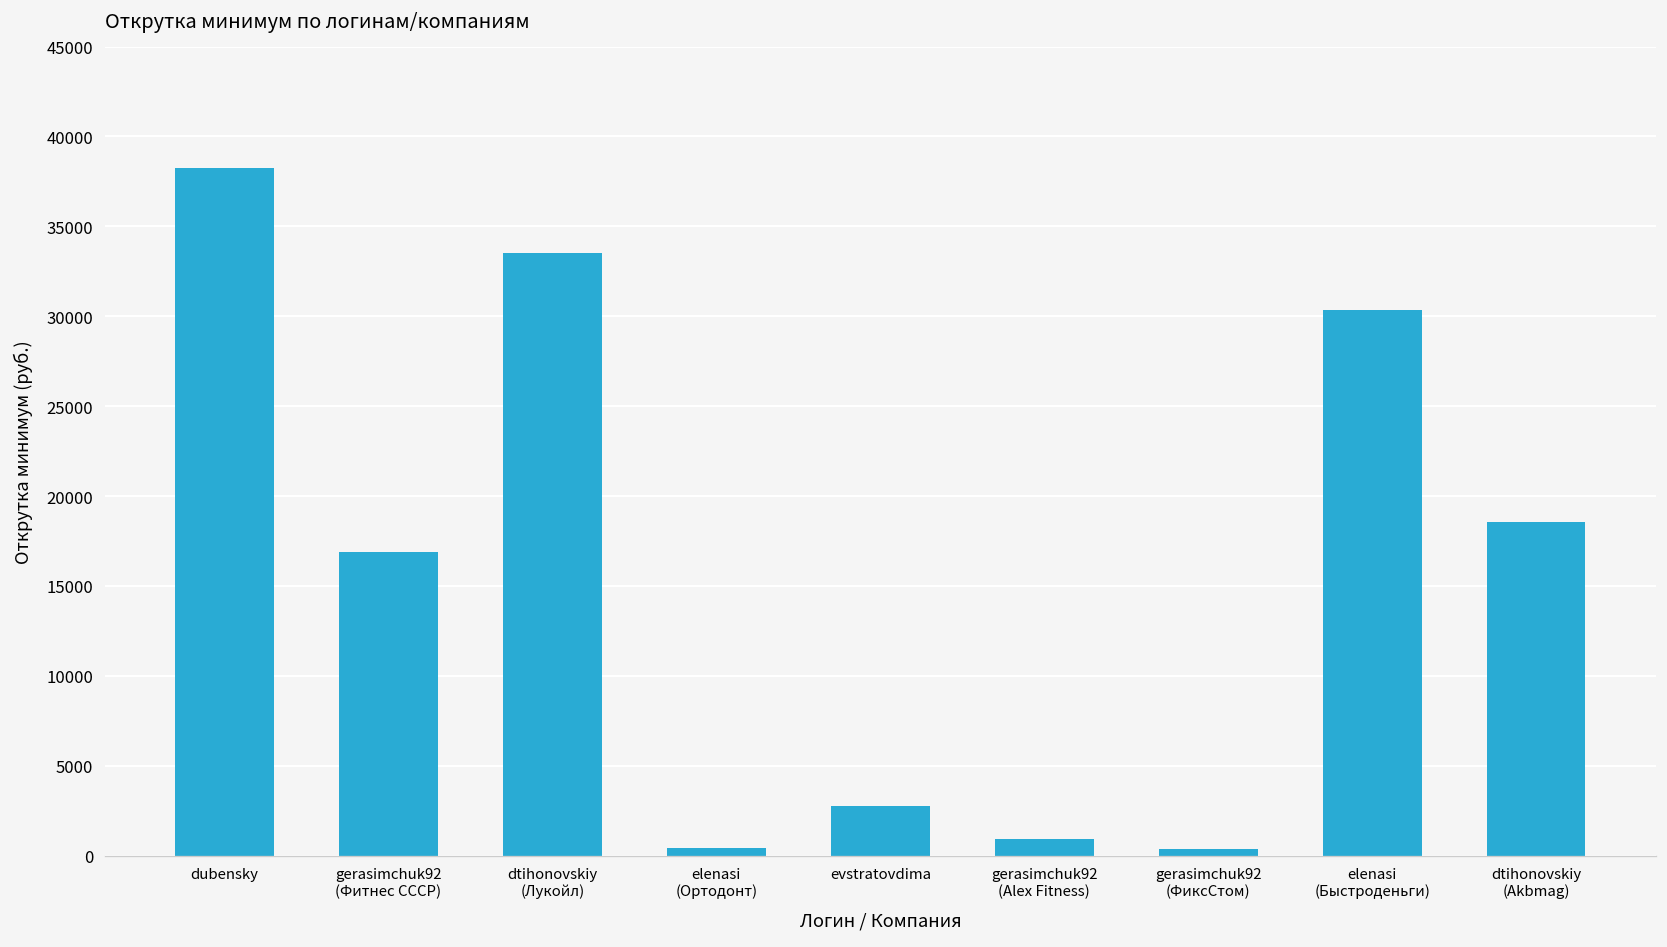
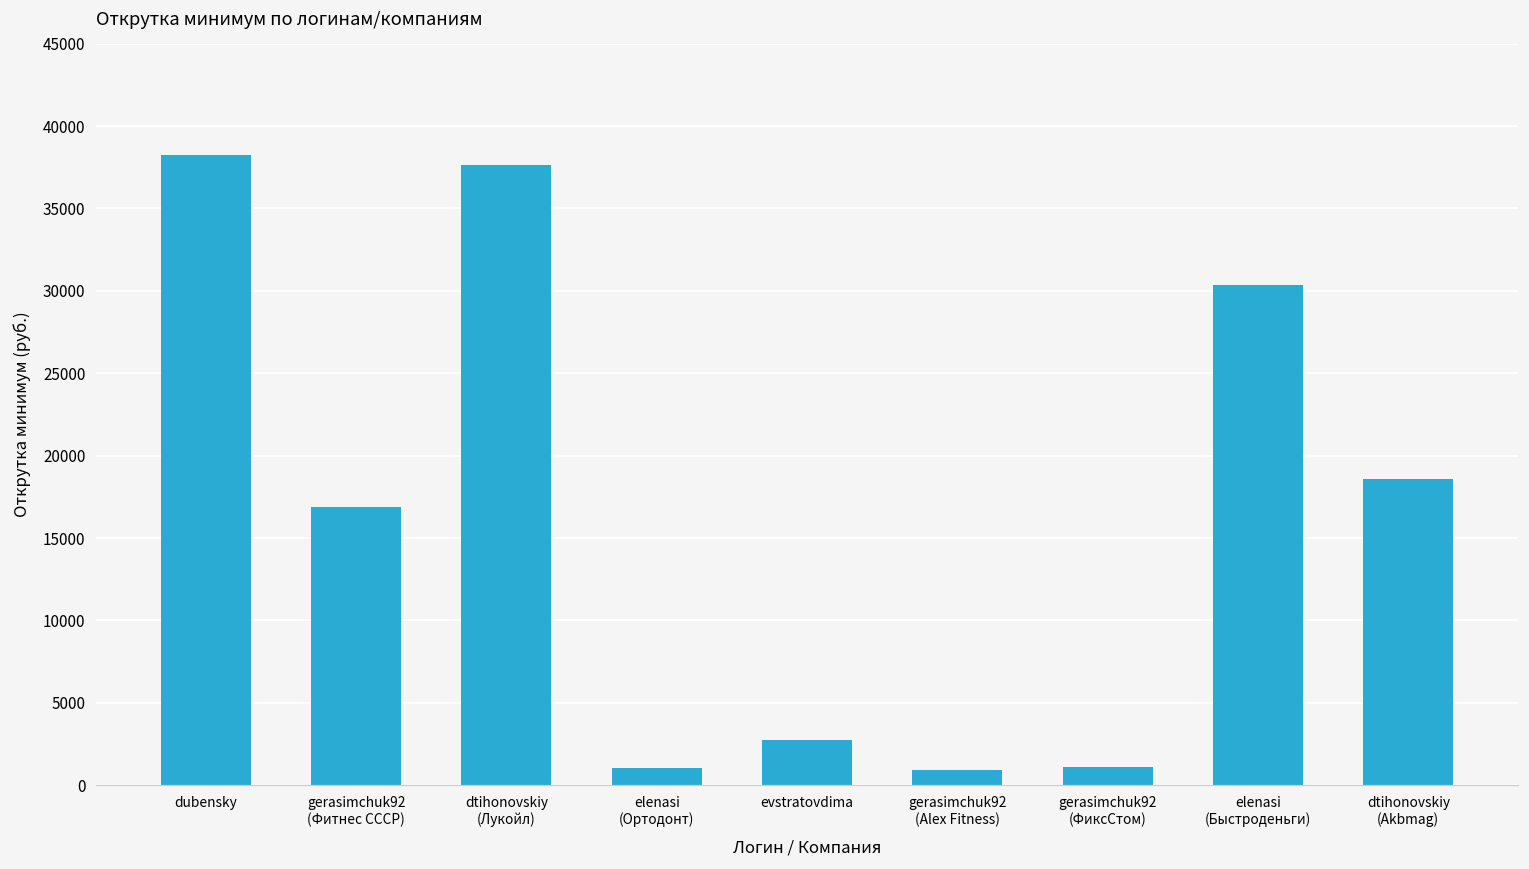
dtihonovskiy (Лукойл): 33500 -> 37600
elenasi (Ортодонт): 400 -> 1100
gerasimchuk92 (ФиксСтом): 400 -> 1100
